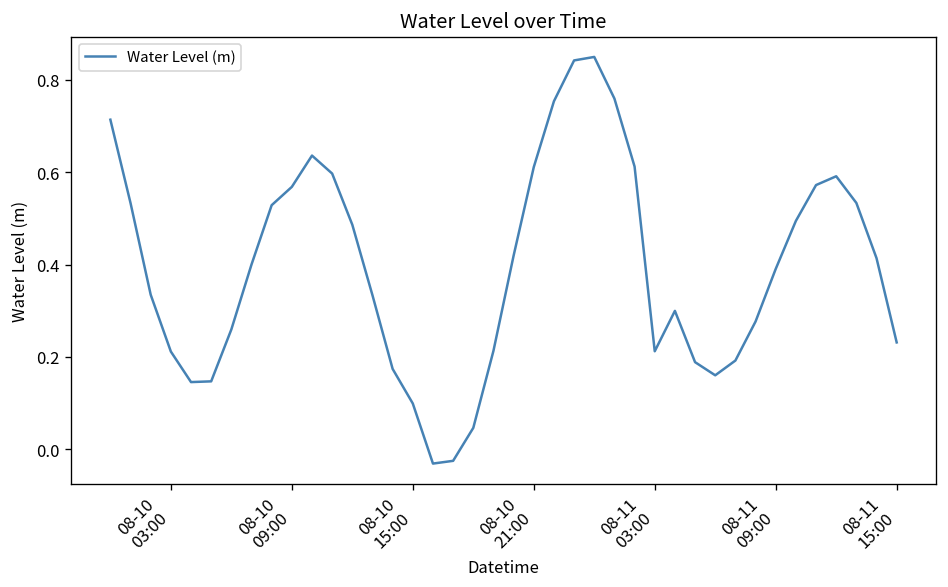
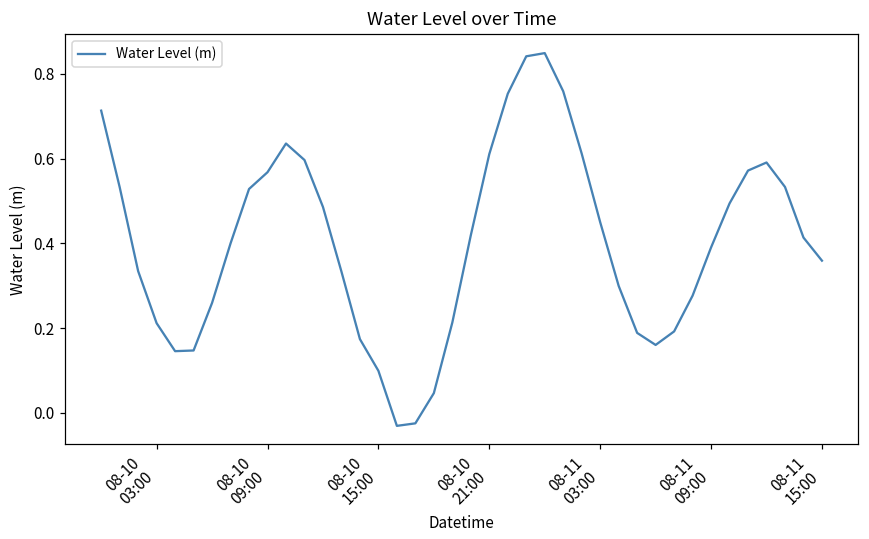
08-11 03:00: 0.21 -> 0.45
08-11 15:00: 0.23 -> 0.36
